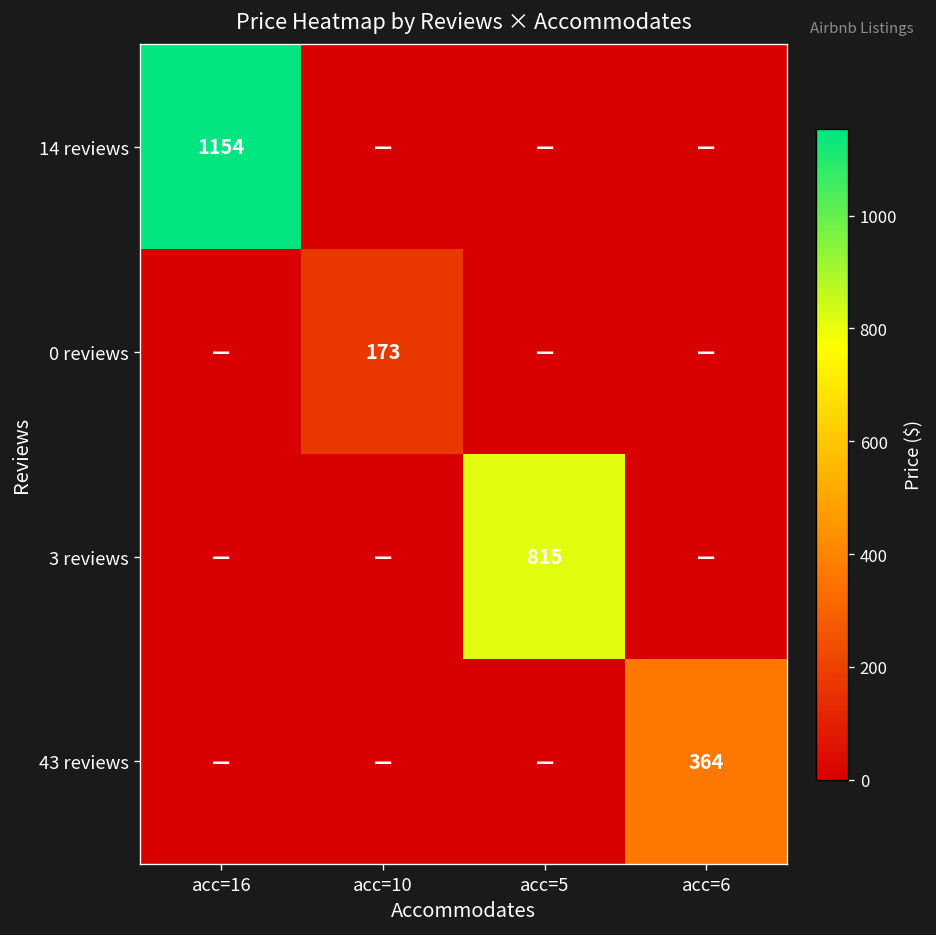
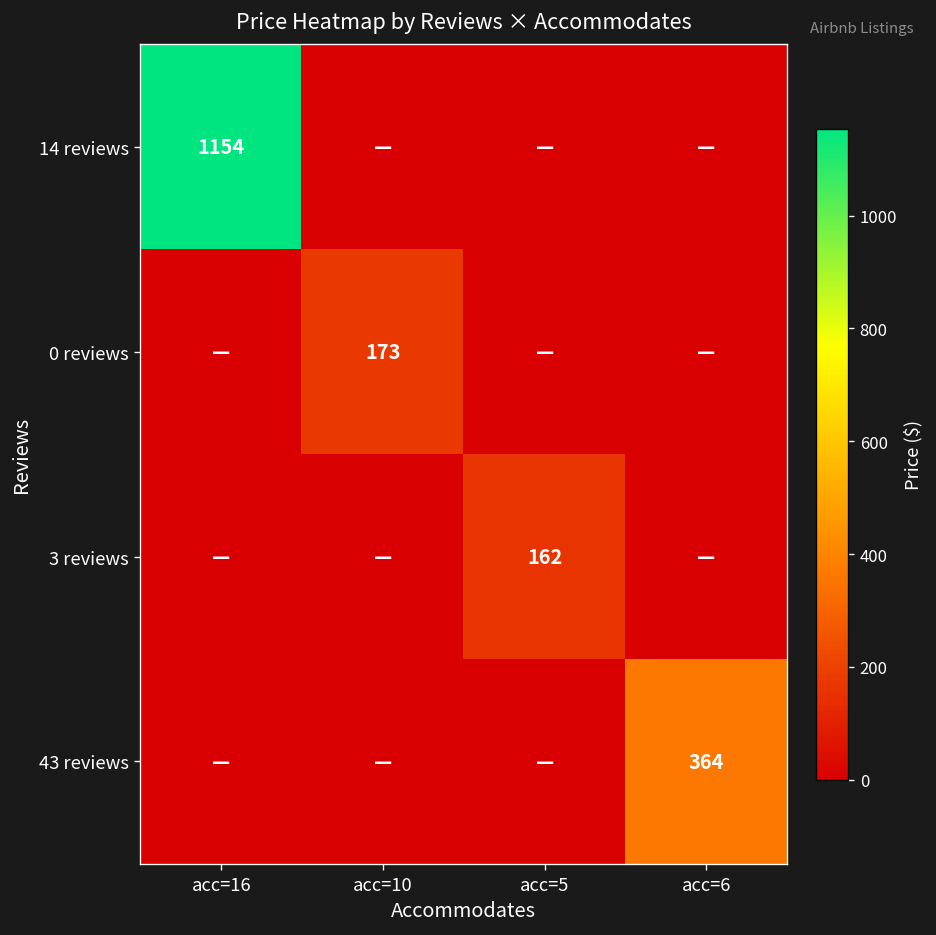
3 reviews, acc=5: 815 -> 162
